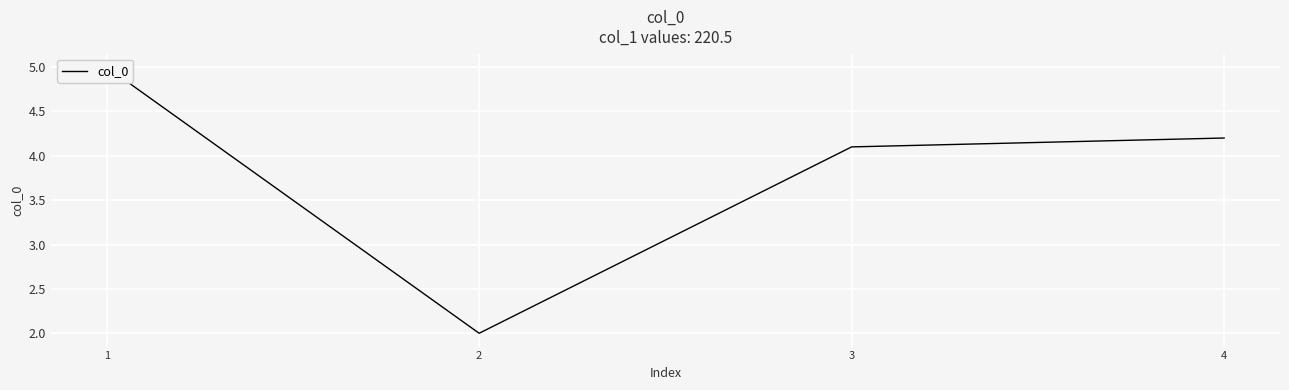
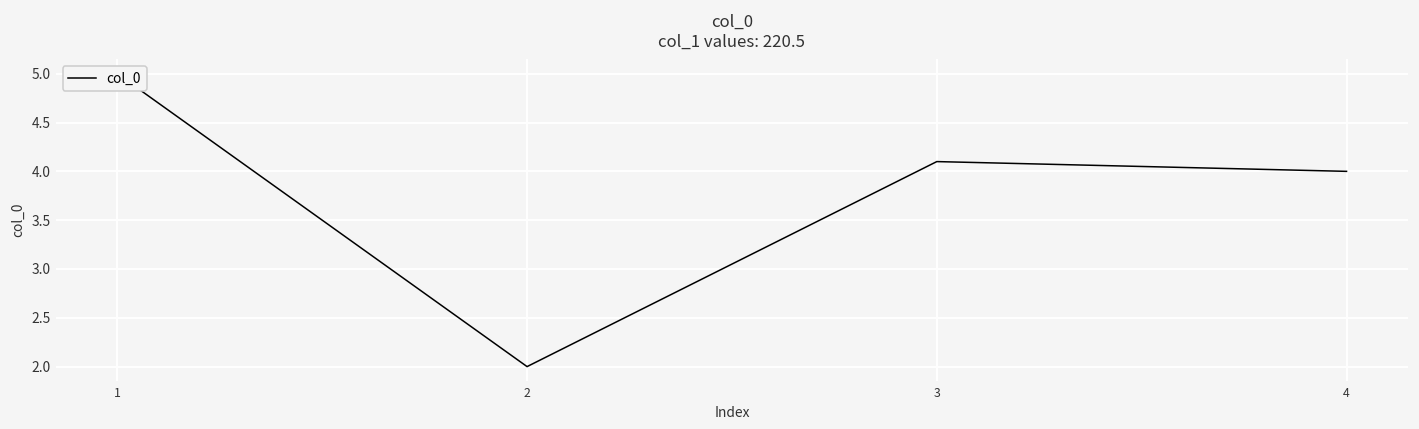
4: 4.2 -> 4.0
